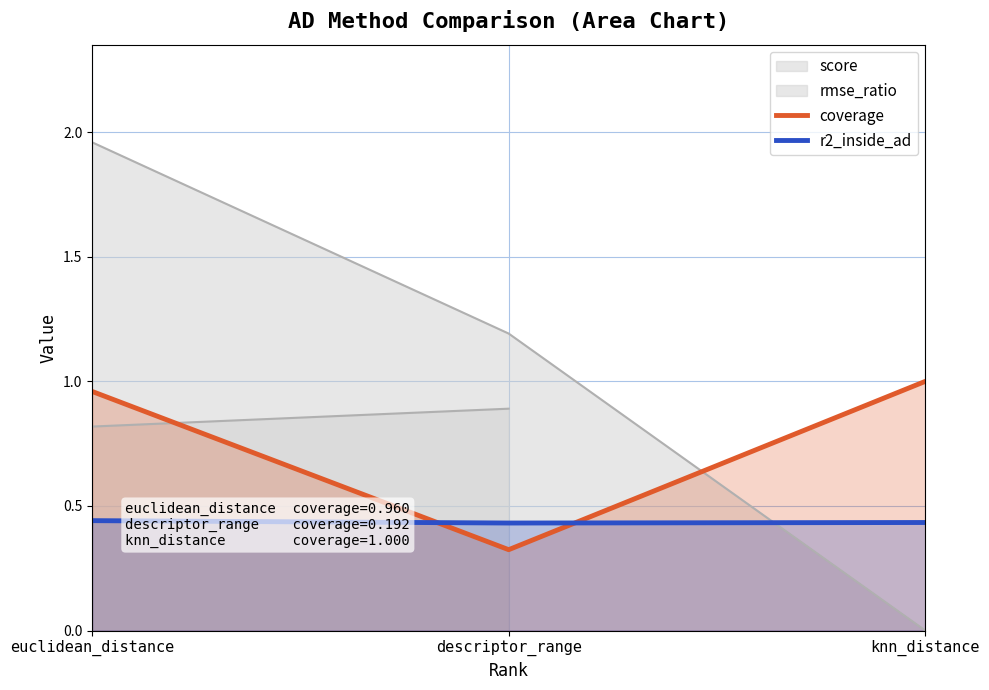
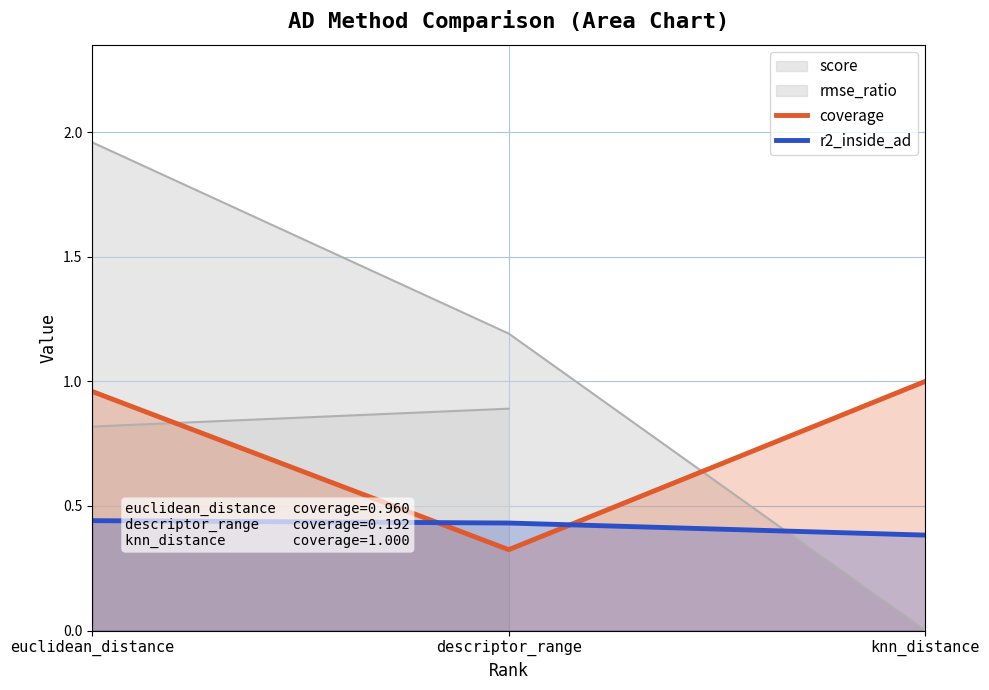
r2_inside_ad, knn_distance: 0.43 -> 0.38
